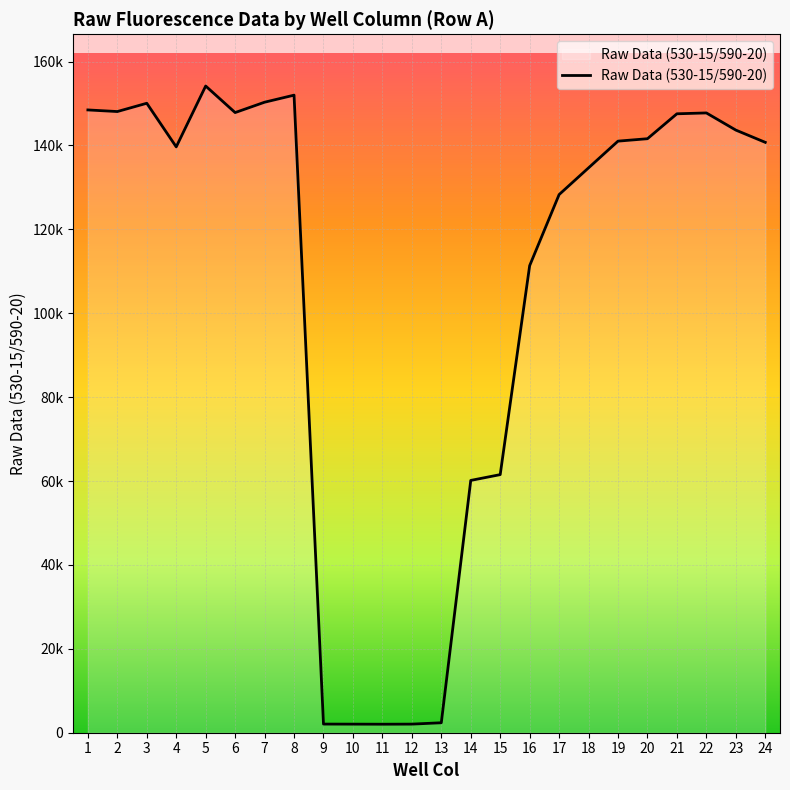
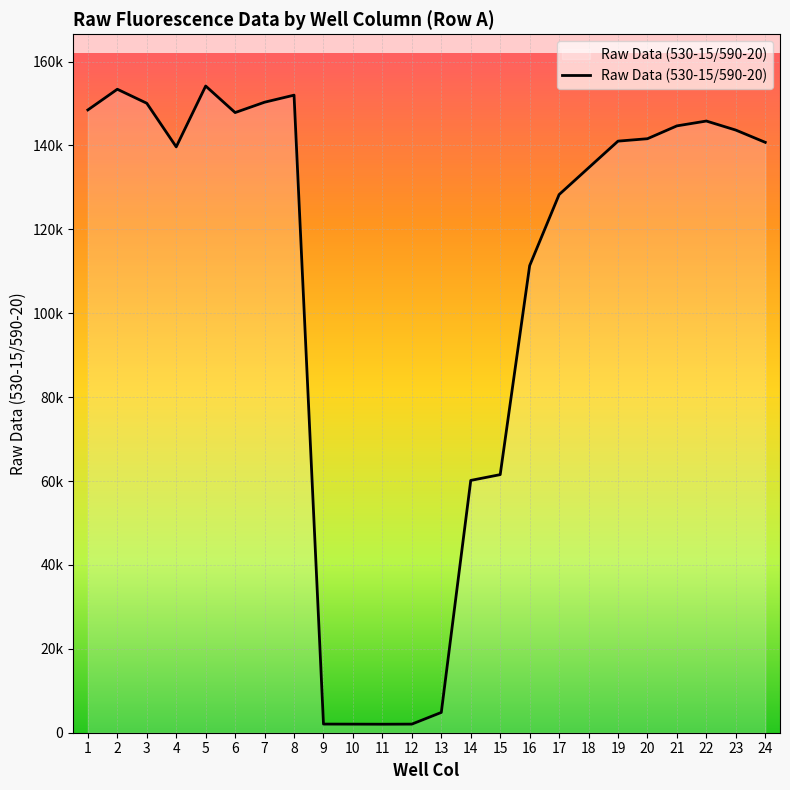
2: 148000 -> 153000
13: 2000 -> 5000
21: 148000 -> 145000
22: 148000 -> 146000
